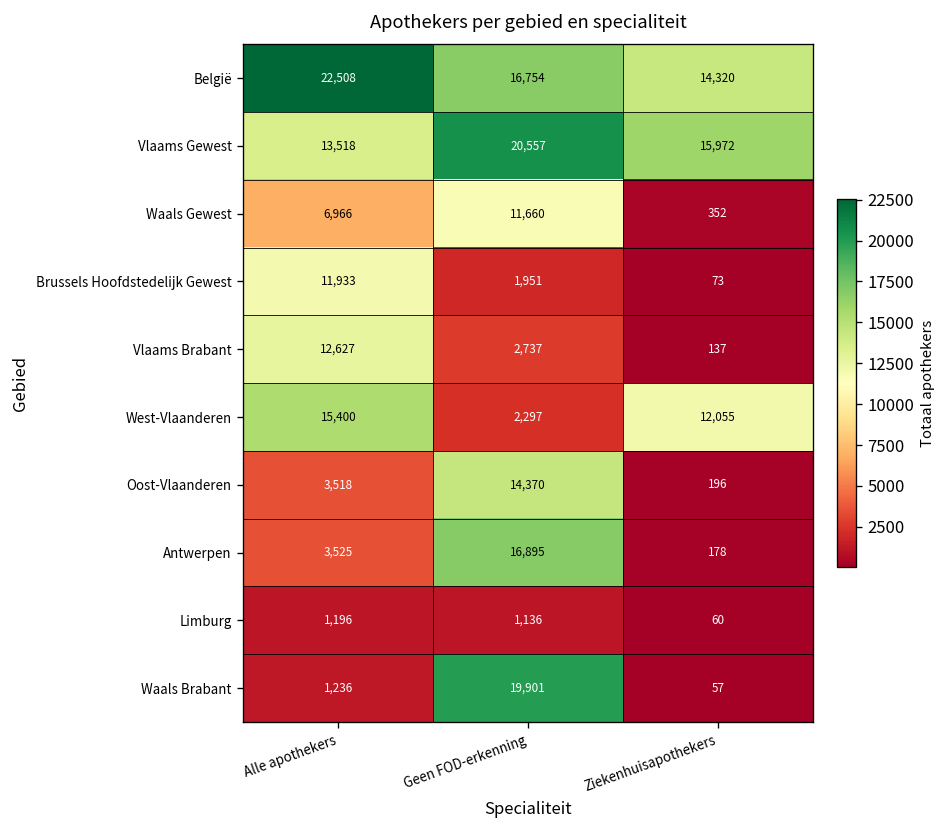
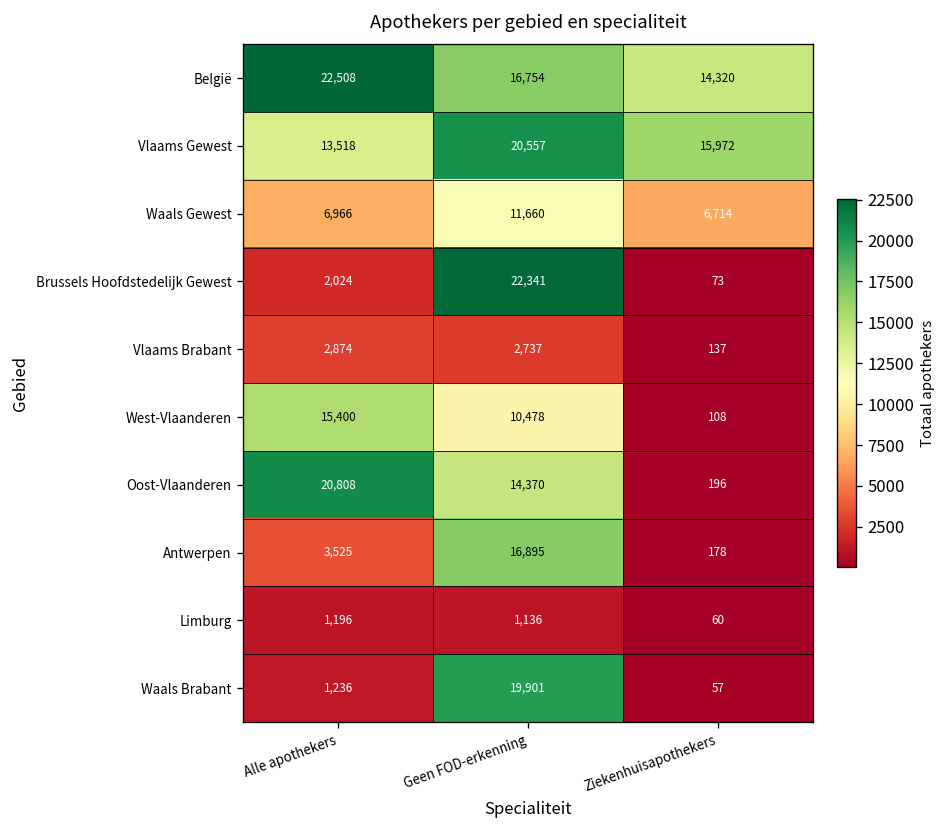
Waals Gewest, Ziekenhuisapothekers: 352 -> 6,714
Brussels Hoofdstedelijk Gewest, Alle apothekers: 11,933 -> 2,024
Brussels Hoofdstedelijk Gewest, Geen FOD-erkenning: 1,951 -> 22,341
Vlaams Brabant, Alle apothekers: 12,627 -> 2,874
West-Vlaanderen, Geen FOD-erkenning: 2,297 -> 10,478
West-Vlaanderen, Ziekenhuisapothekers: 12,055 -> 108
Oost-Vlaanderen, Alle apothekers: 3,518 -> 20,808
